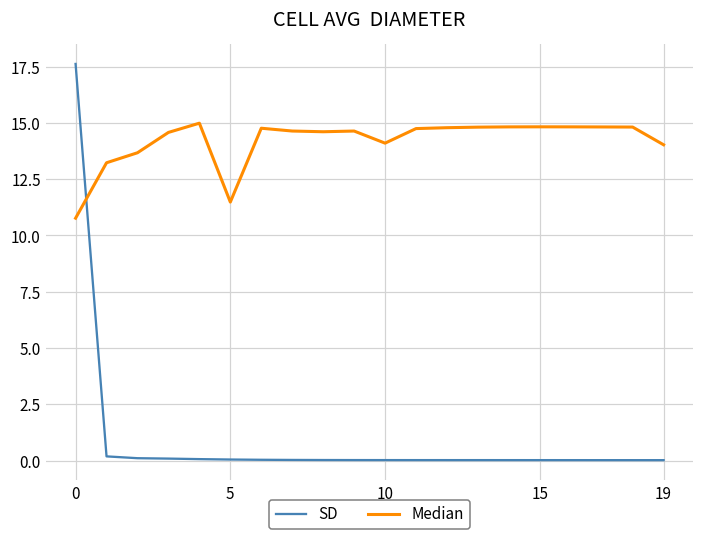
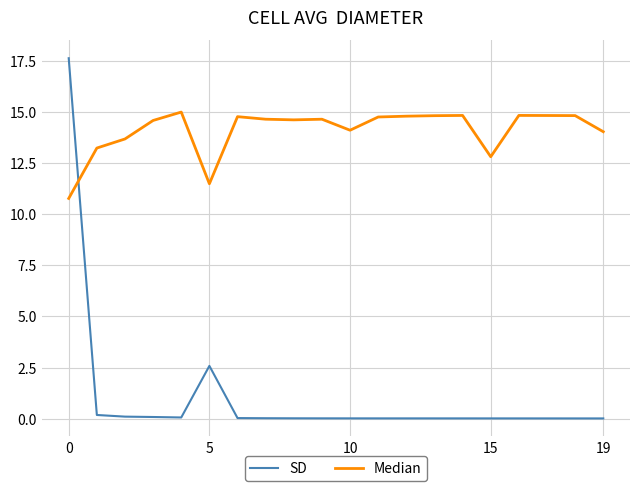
SD, 5: 0.0 -> 2.6
Median, 15: 14.8 -> 12.8
